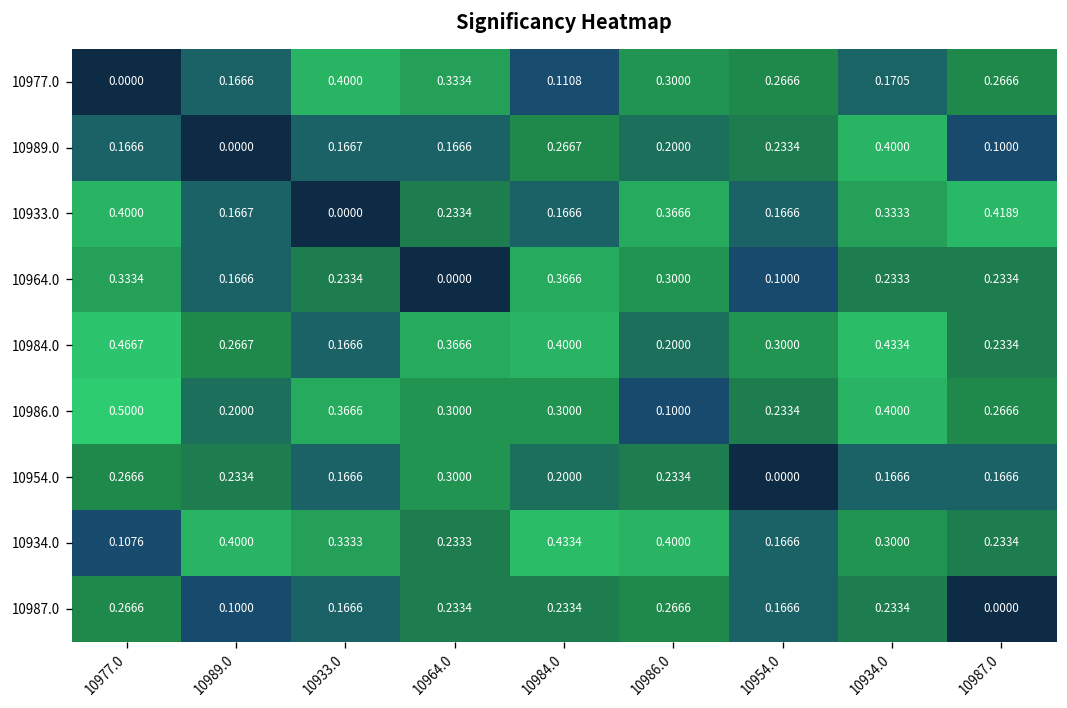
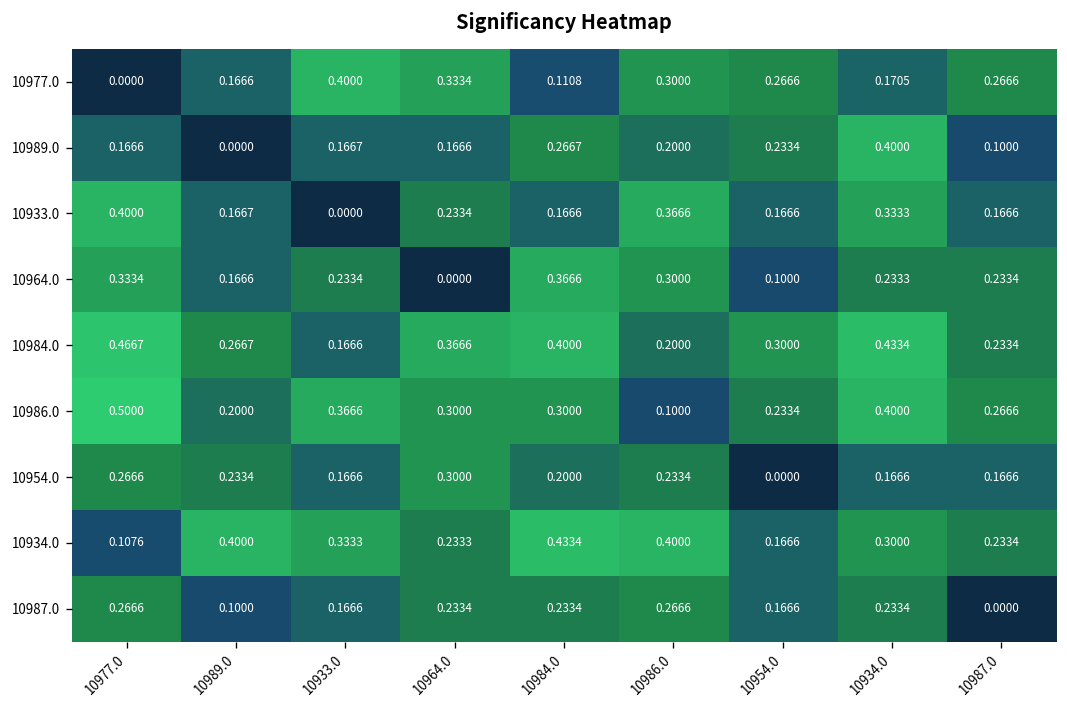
10933.0, 10987.0: 0.4189 -> 0.1666
